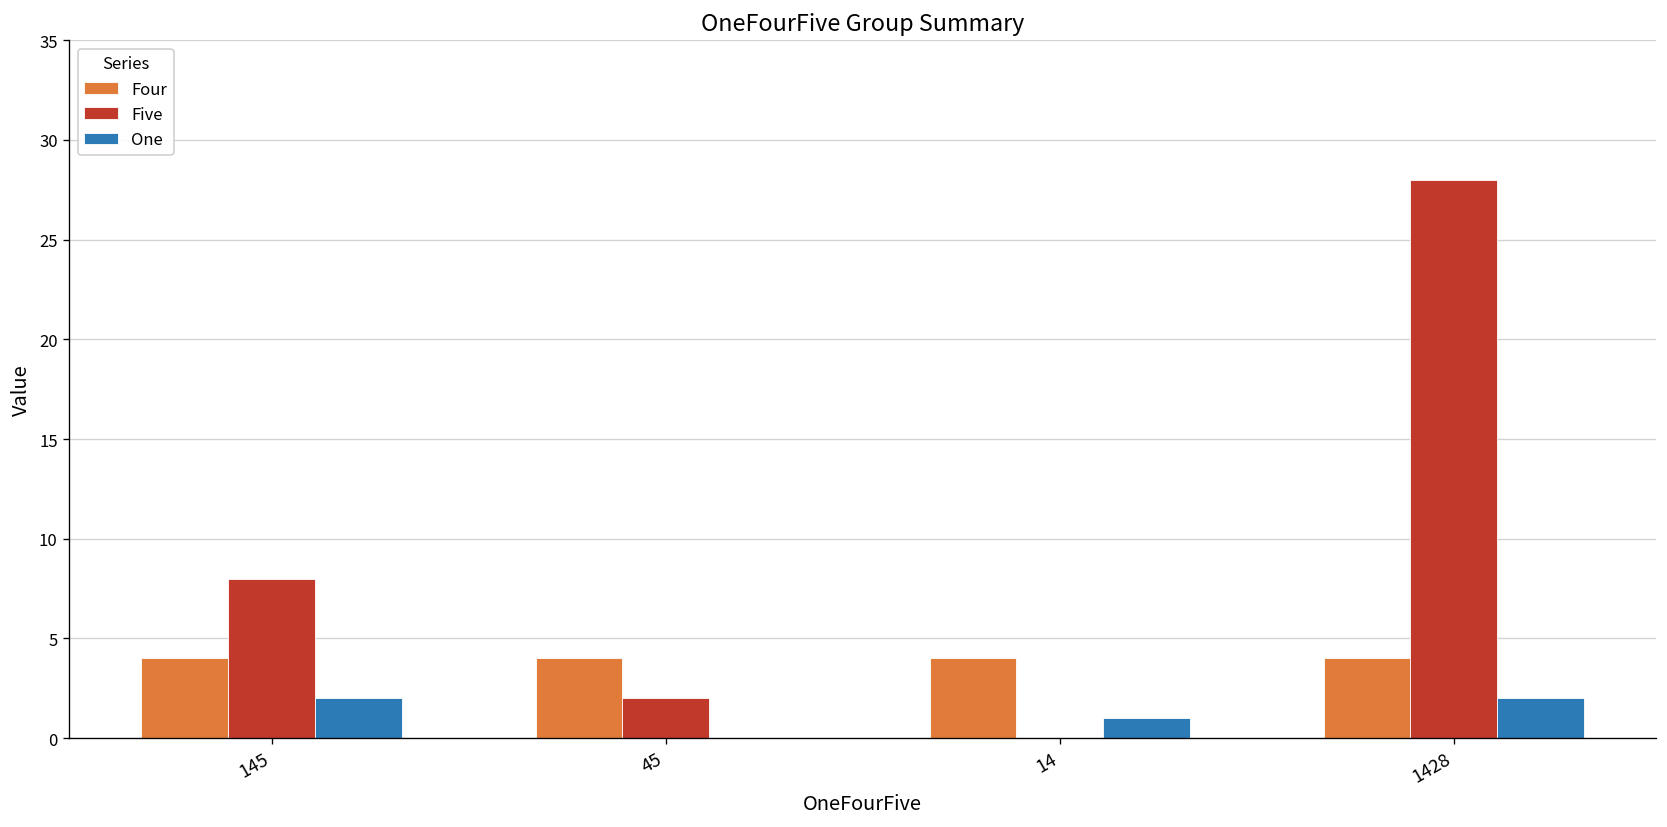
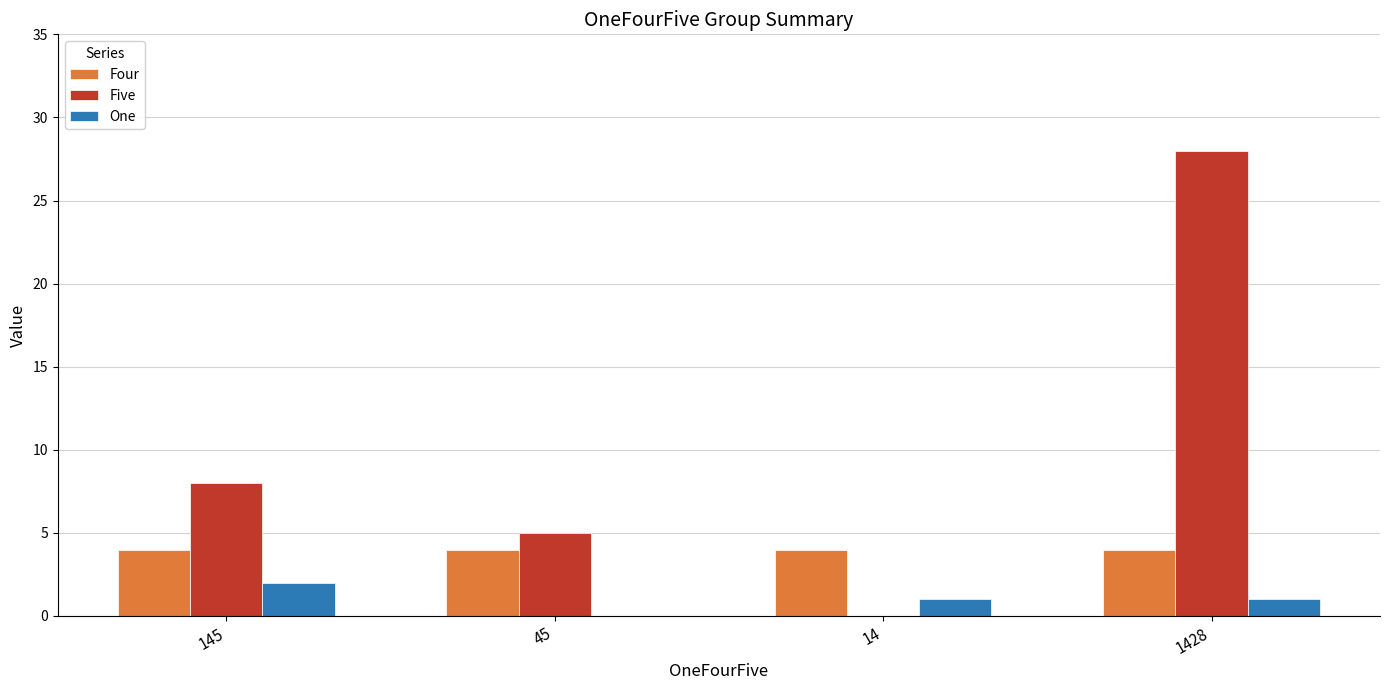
Five, 45: 2 -> 5
One, 1428: 2 -> 1
